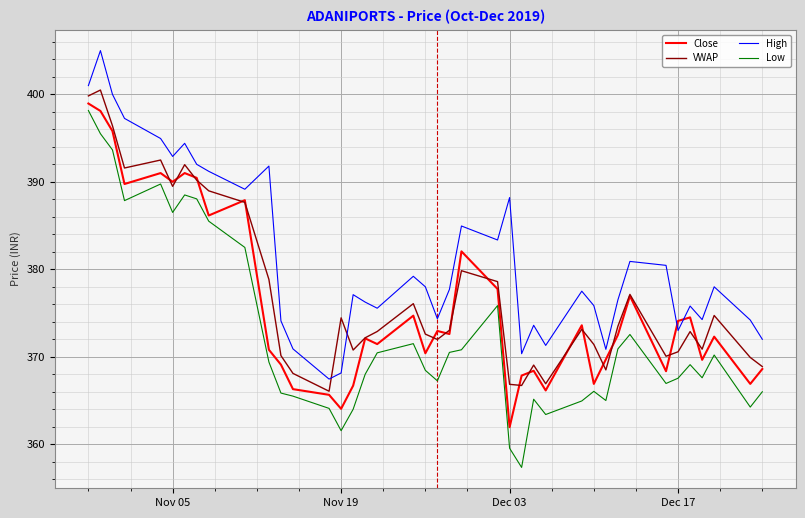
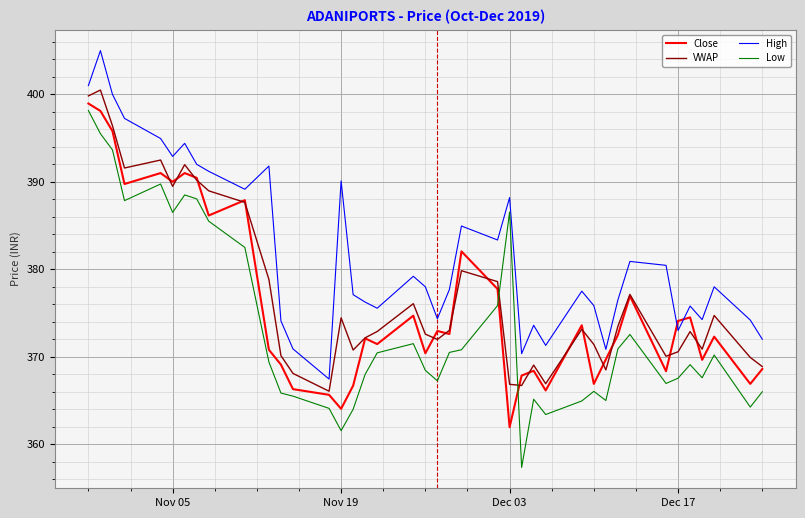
High, Nov 19: 368 -> 390
Low, Dec 03: 360 -> 387
